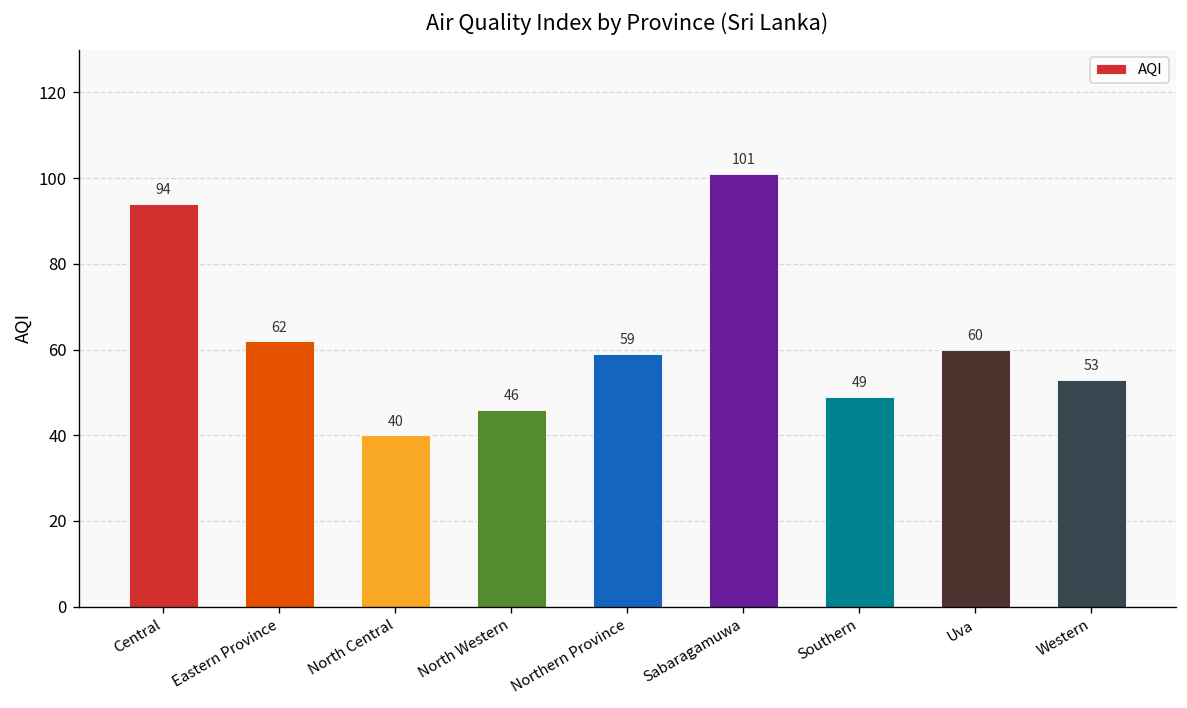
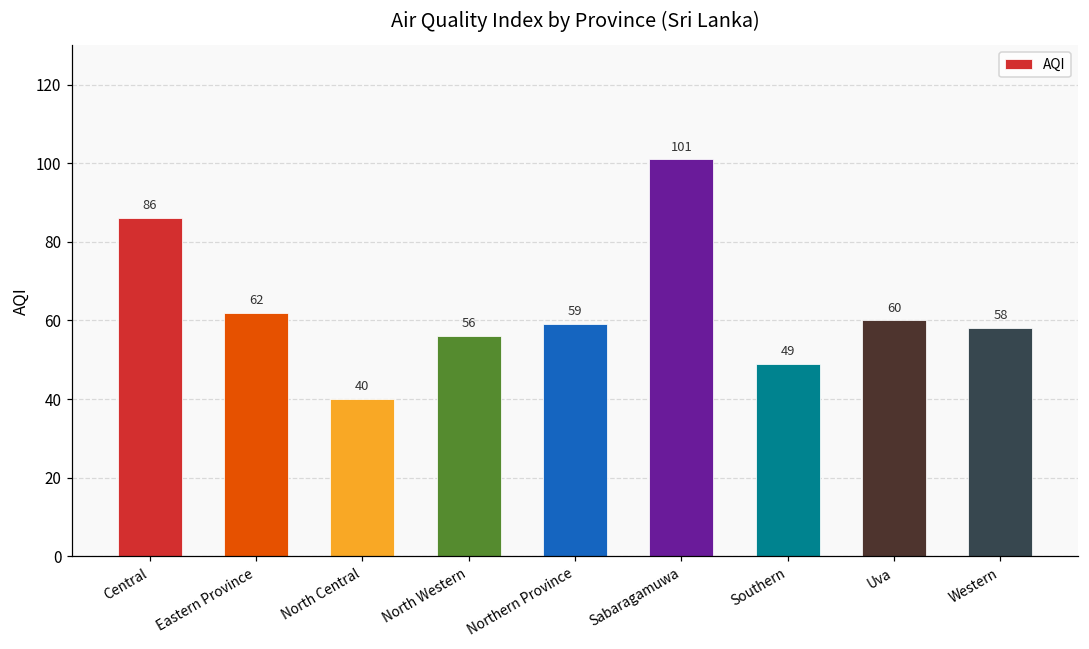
Central: 94 -> 86
North Western: 46 -> 56
Western: 53 -> 58
